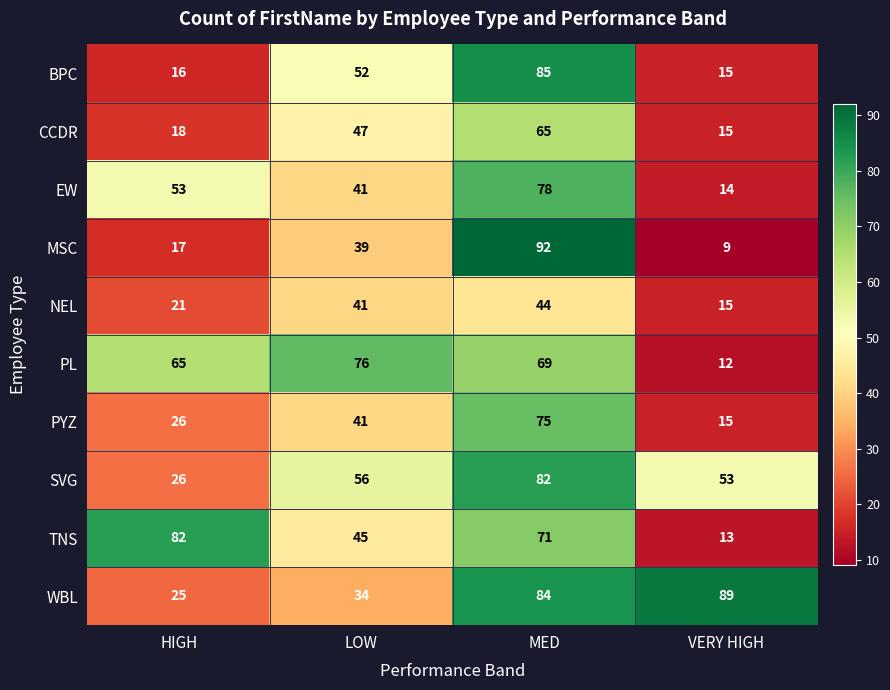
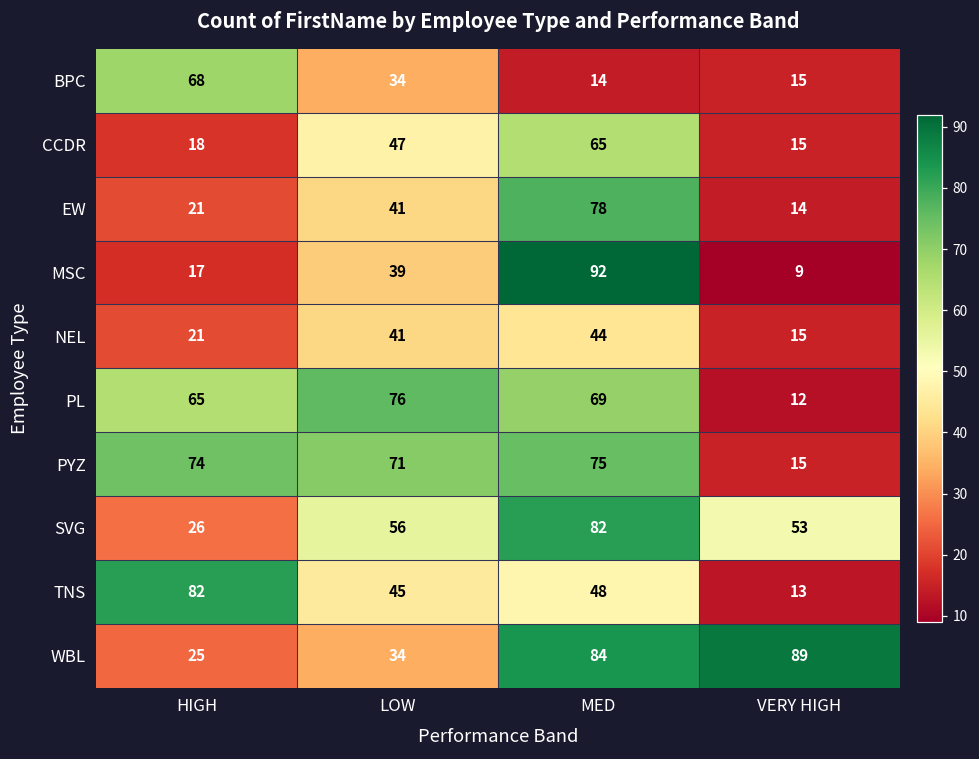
BPC, HIGH: 16 -> 68
BPC, LOW: 52 -> 34
BPC, MED: 85 -> 14
EW, HIGH: 53 -> 21
PYZ, HIGH: 26 -> 74
PYZ, LOW: 41 -> 71
TNS, MED: 71 -> 48
